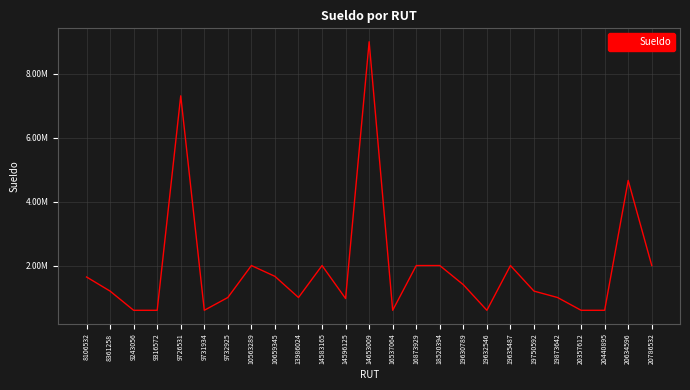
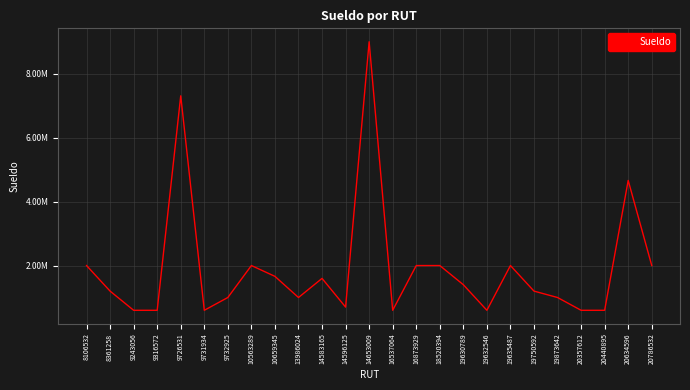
8106532: 1600000 -> 2000000
14583165: 2000000 -> 1600000
14596125: 1000000 -> 700000
